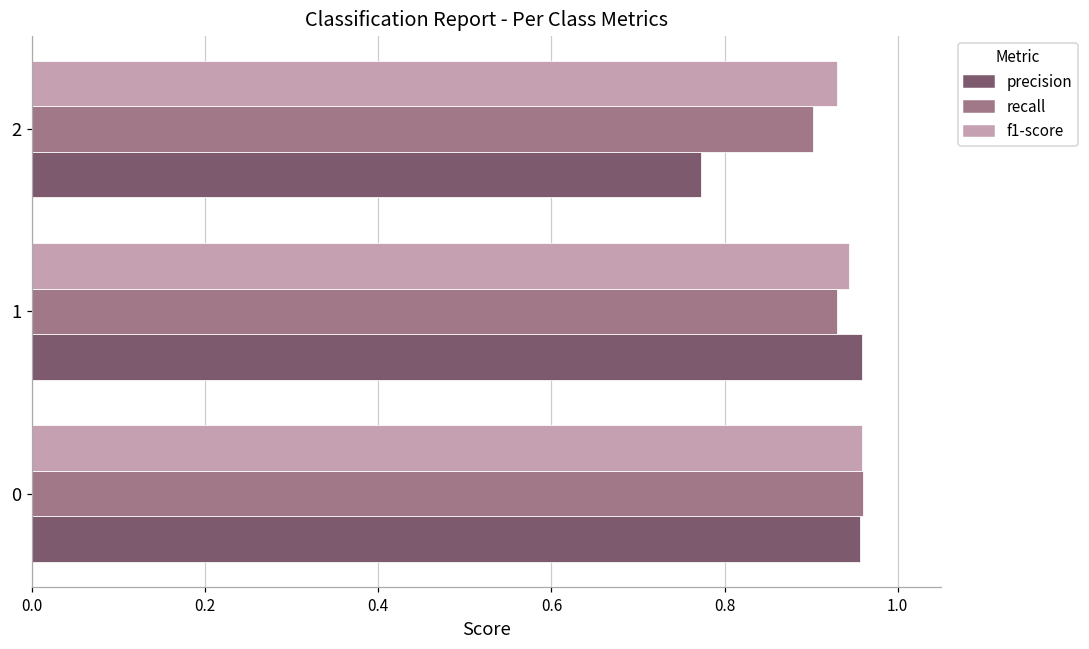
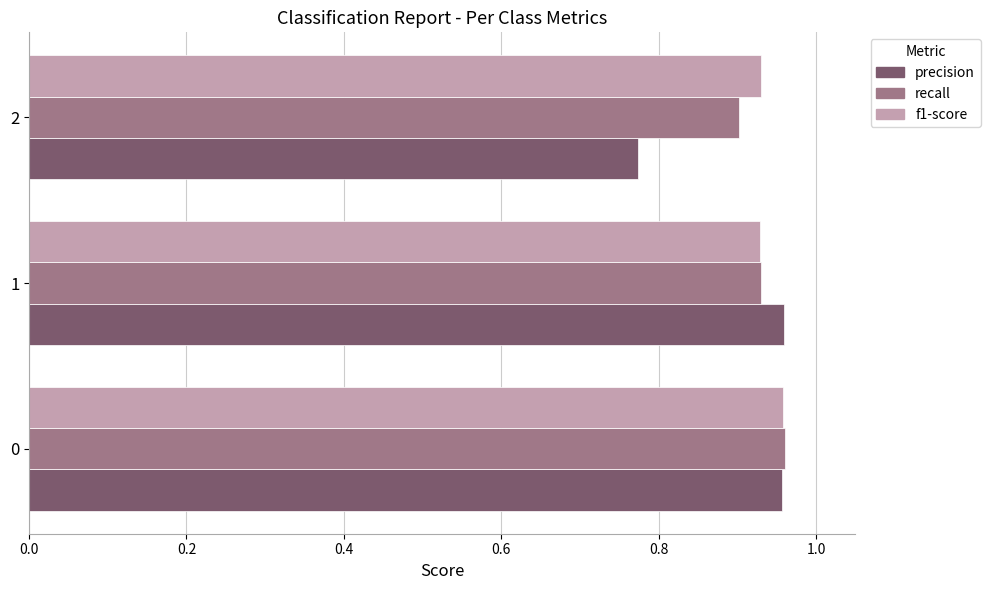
f1-score, 1: 0.94 -> 0.93
